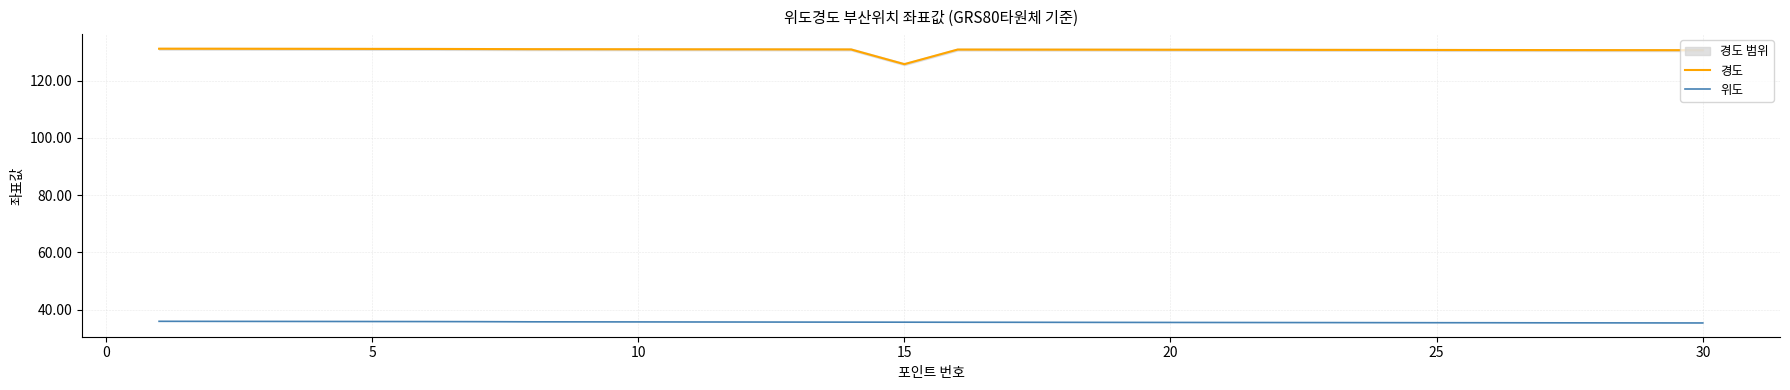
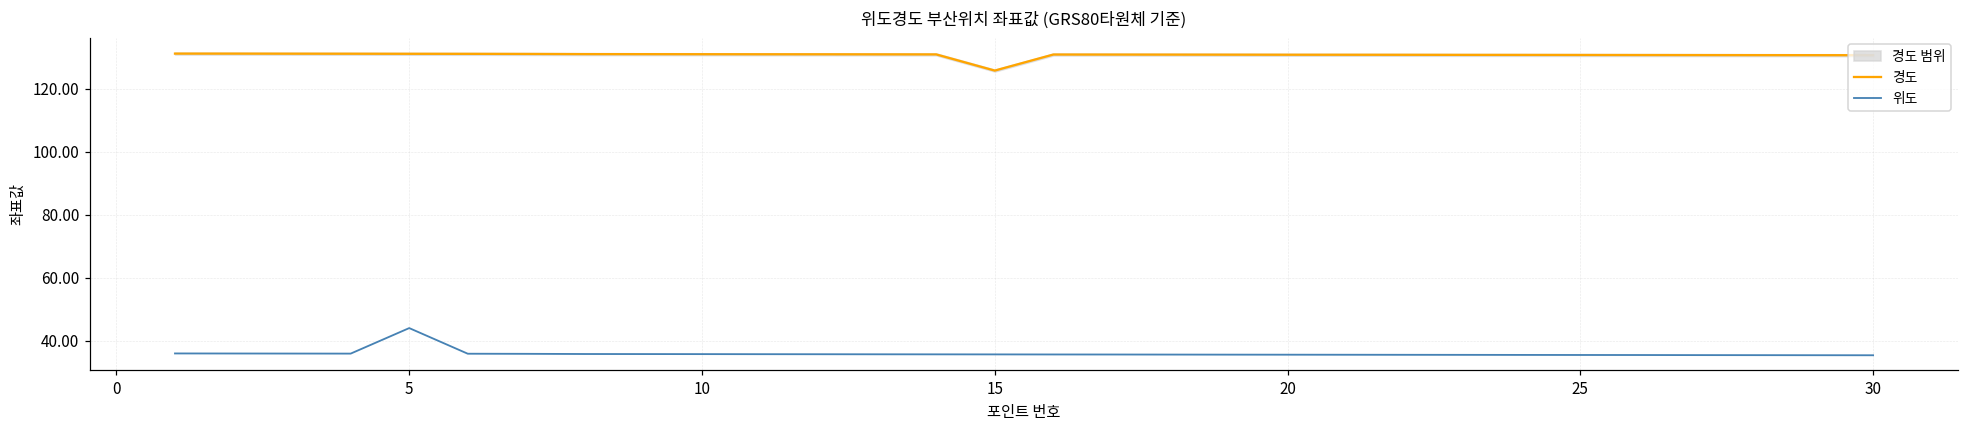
위도, 5: 36 -> 44
